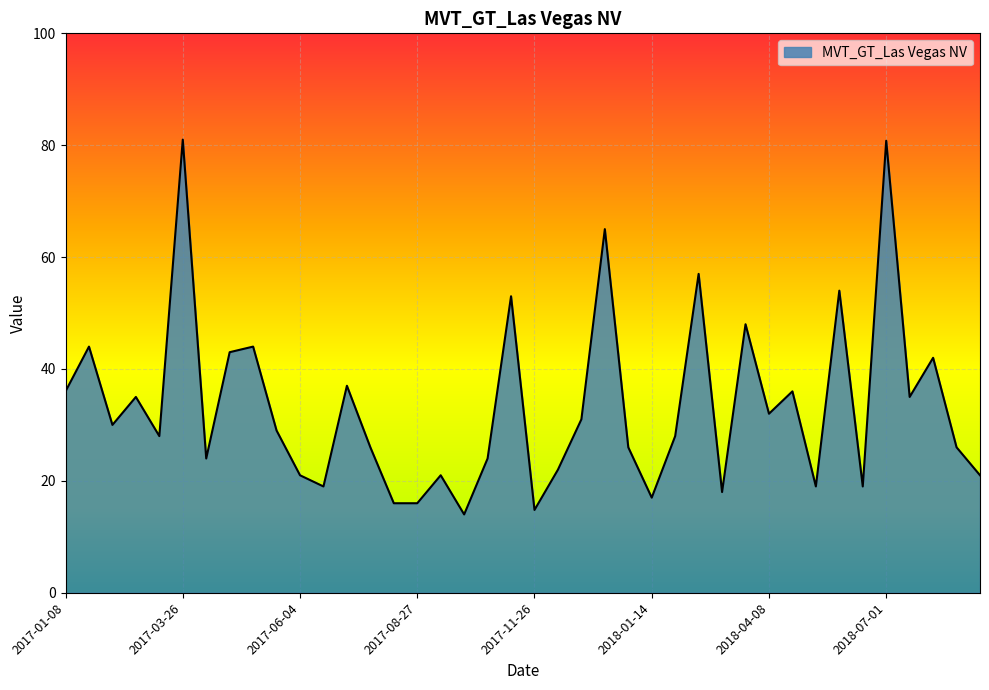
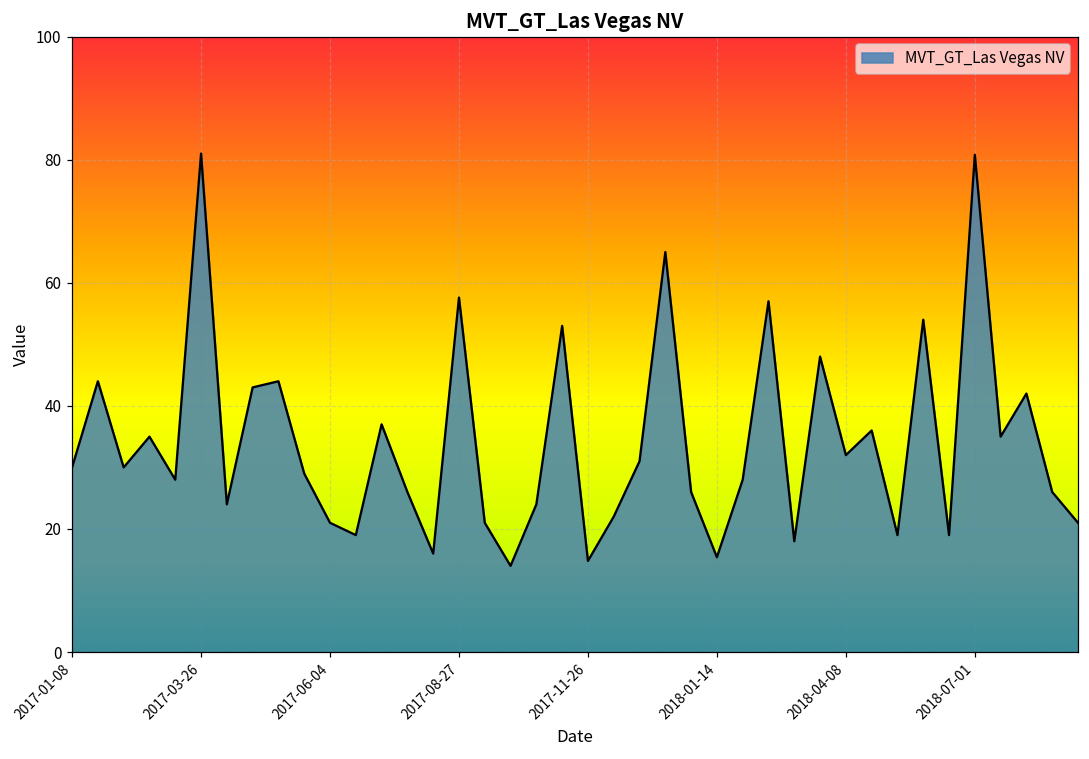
2017-01-08: 36 -> 30
2017-08-27: 16 -> 58
2018-01-14: 17 -> 15
